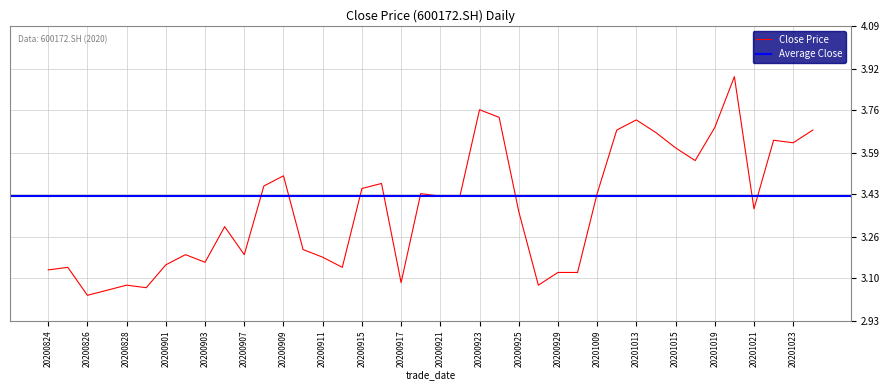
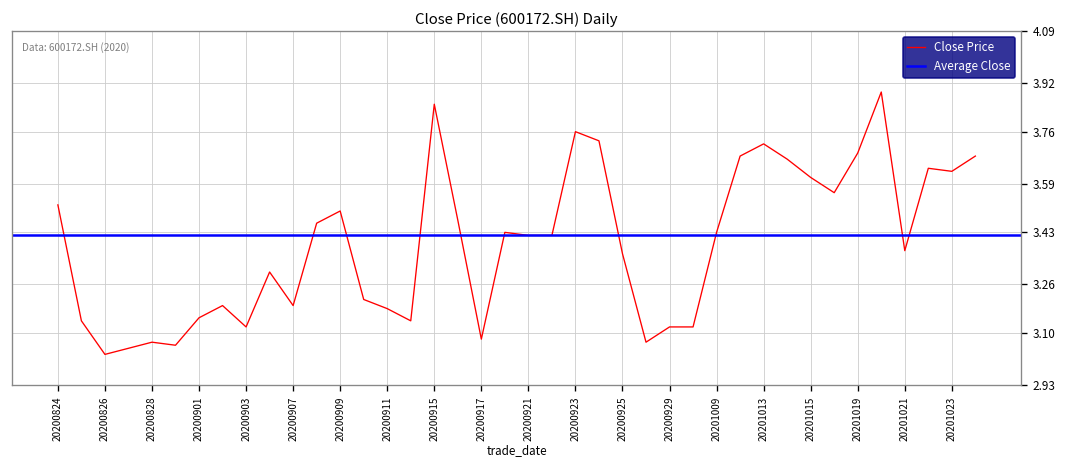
20200824: 3.13 -> 3.52
20200903: 3.16 -> 3.12
20200915: 3.45 -> 3.85
